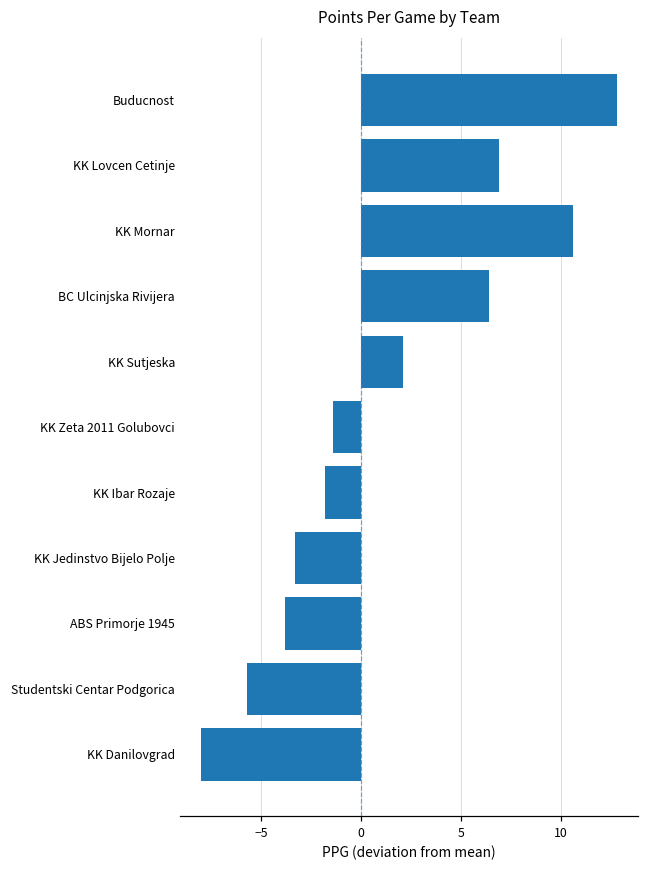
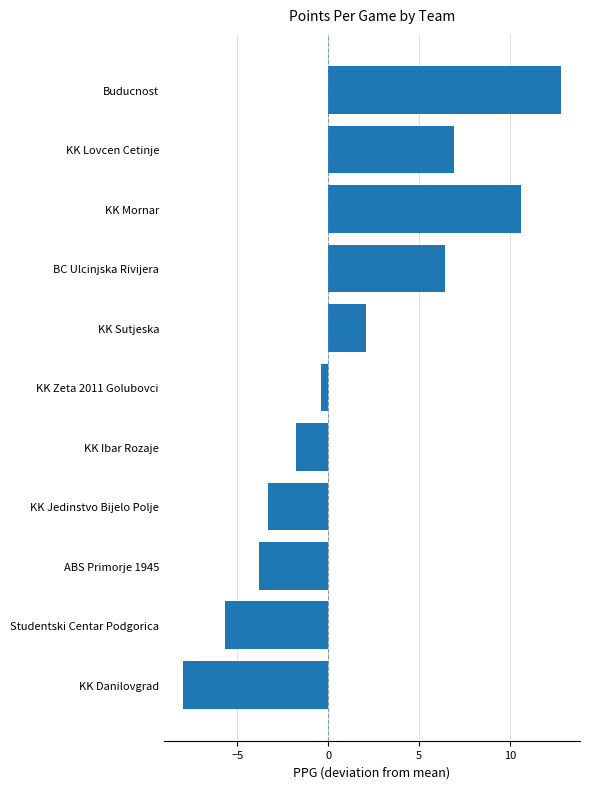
KK Zeta 2011 Golubovci: -1.4 -> -0.4
